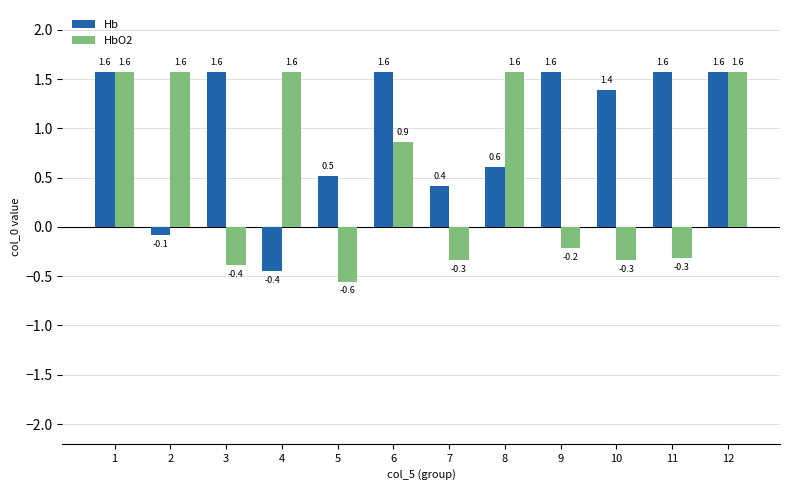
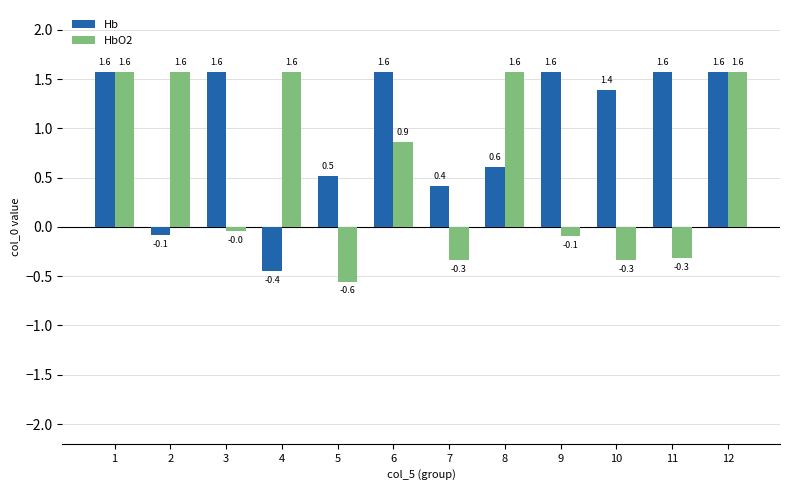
HbO2, 3: -0.4 -> -0.0
HbO2, 9: -0.2 -> -0.1
